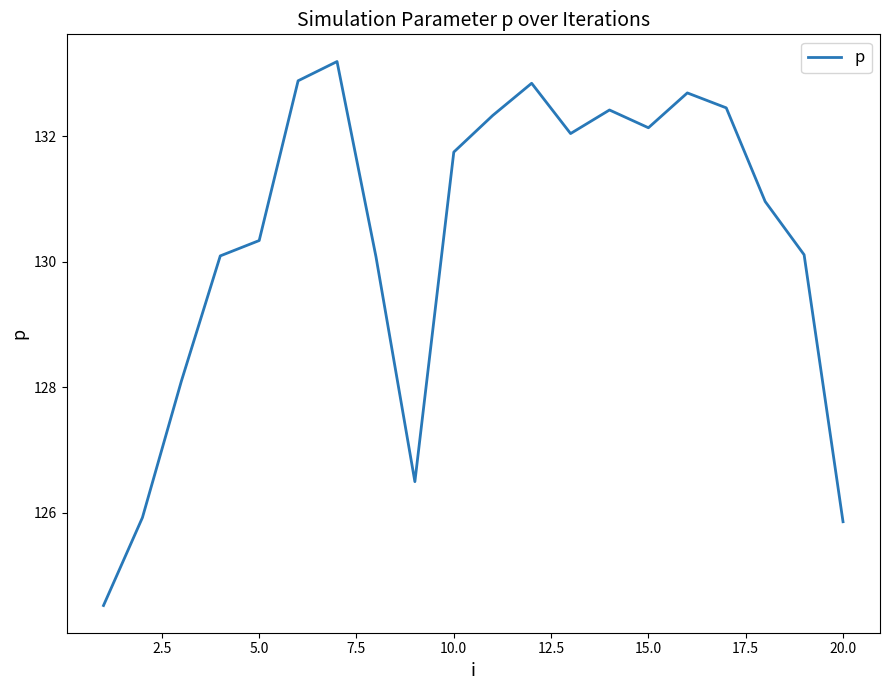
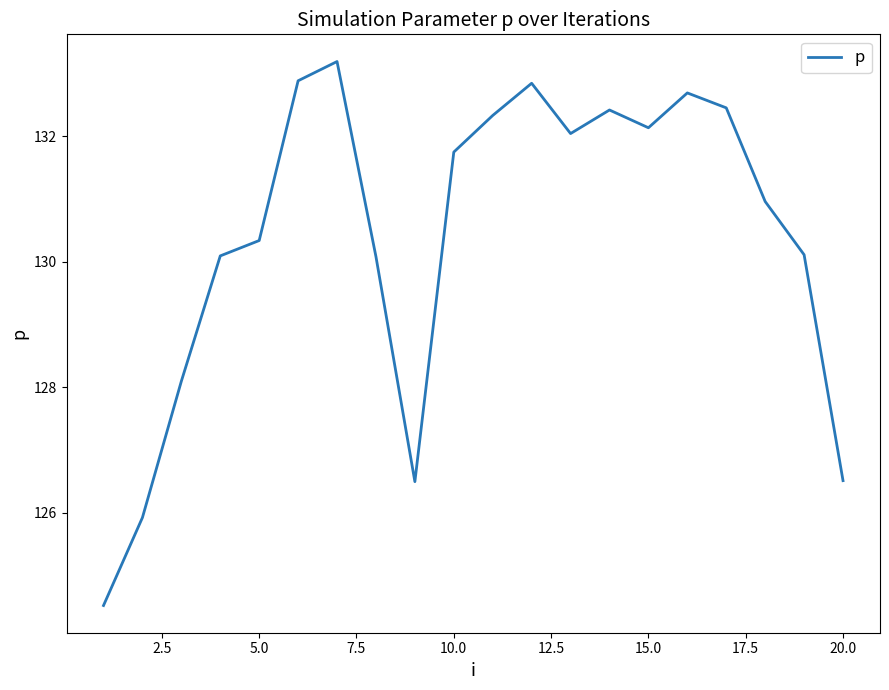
20.0: 125.9 -> 126.5
